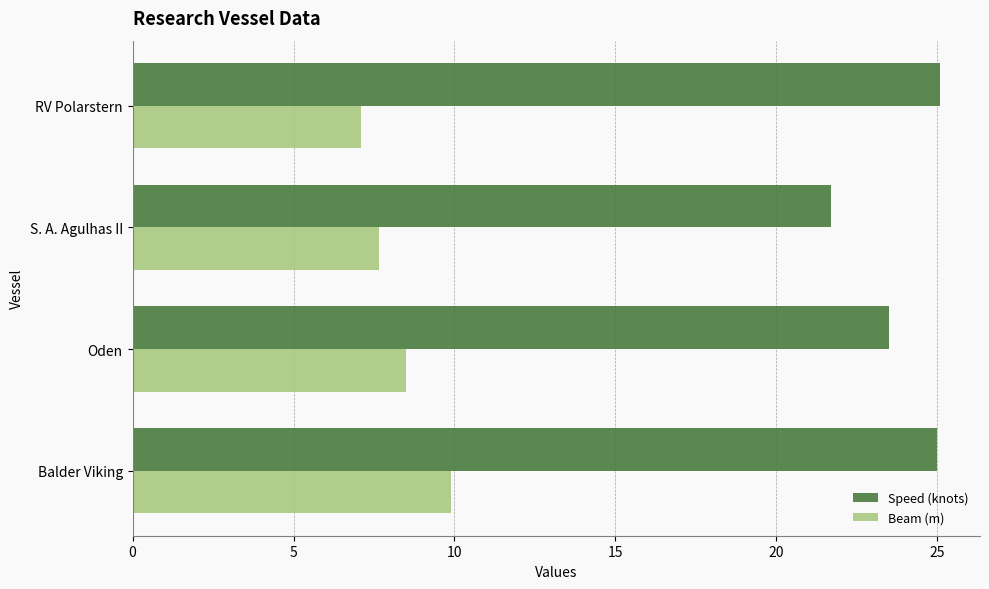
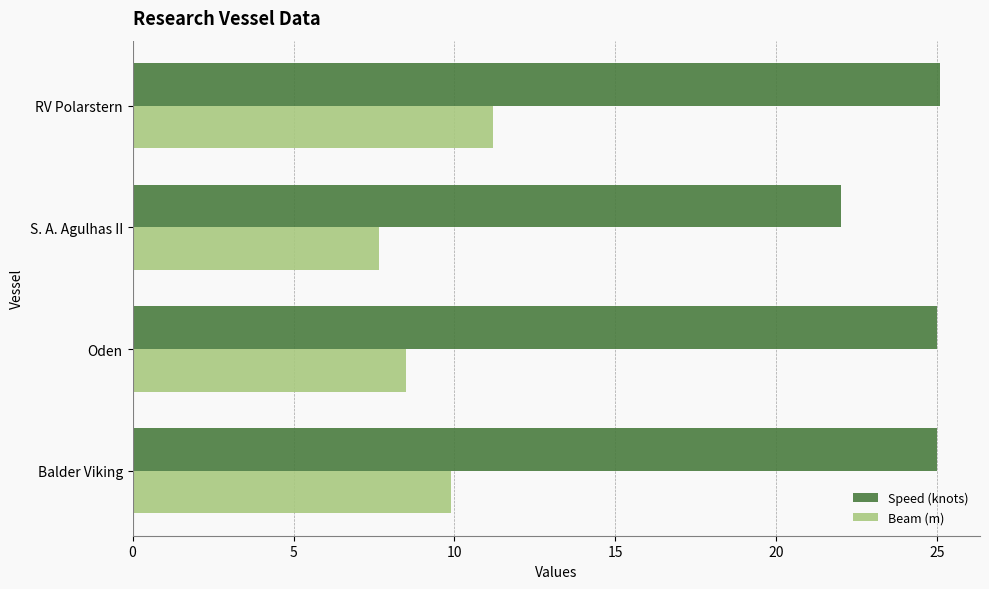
Beam (m), RV Polarstern: 7.1 -> 11.2
Speed (knots), S. A. Agulhas II: 21.7 -> 22.0
Speed (knots), Oden: 23.5 -> 25.0
